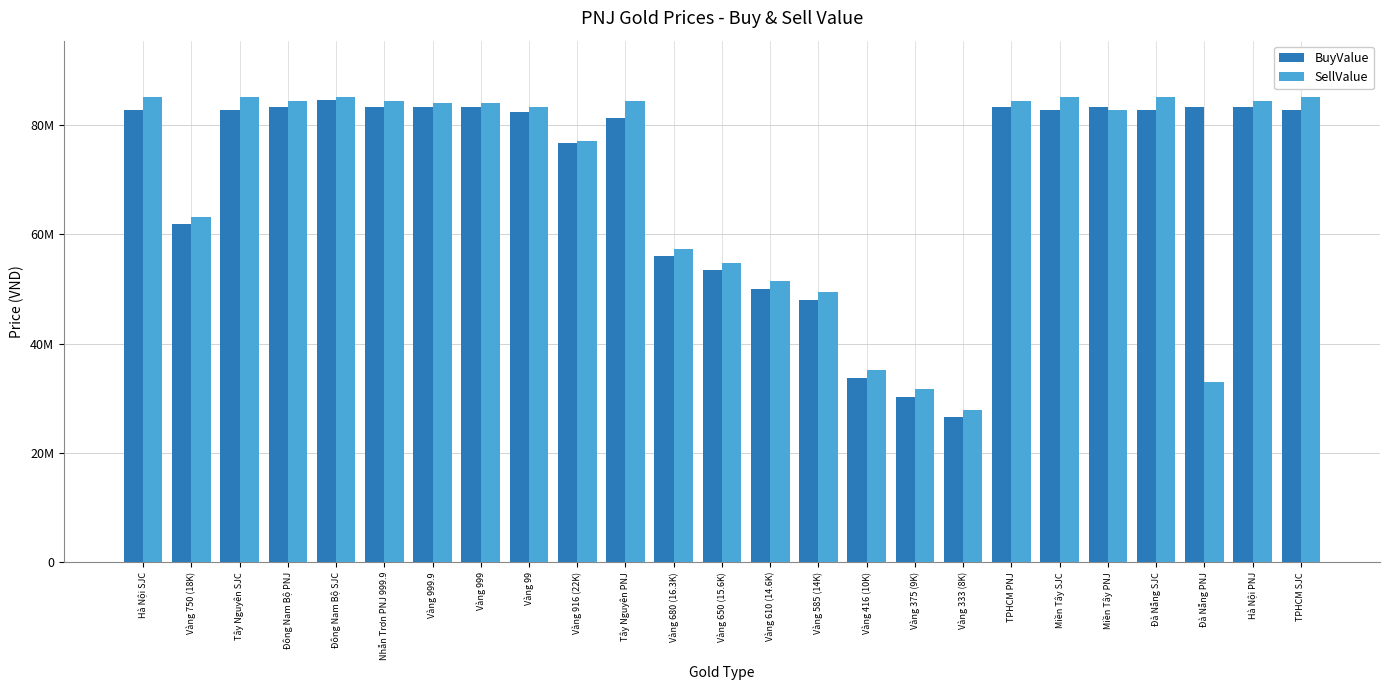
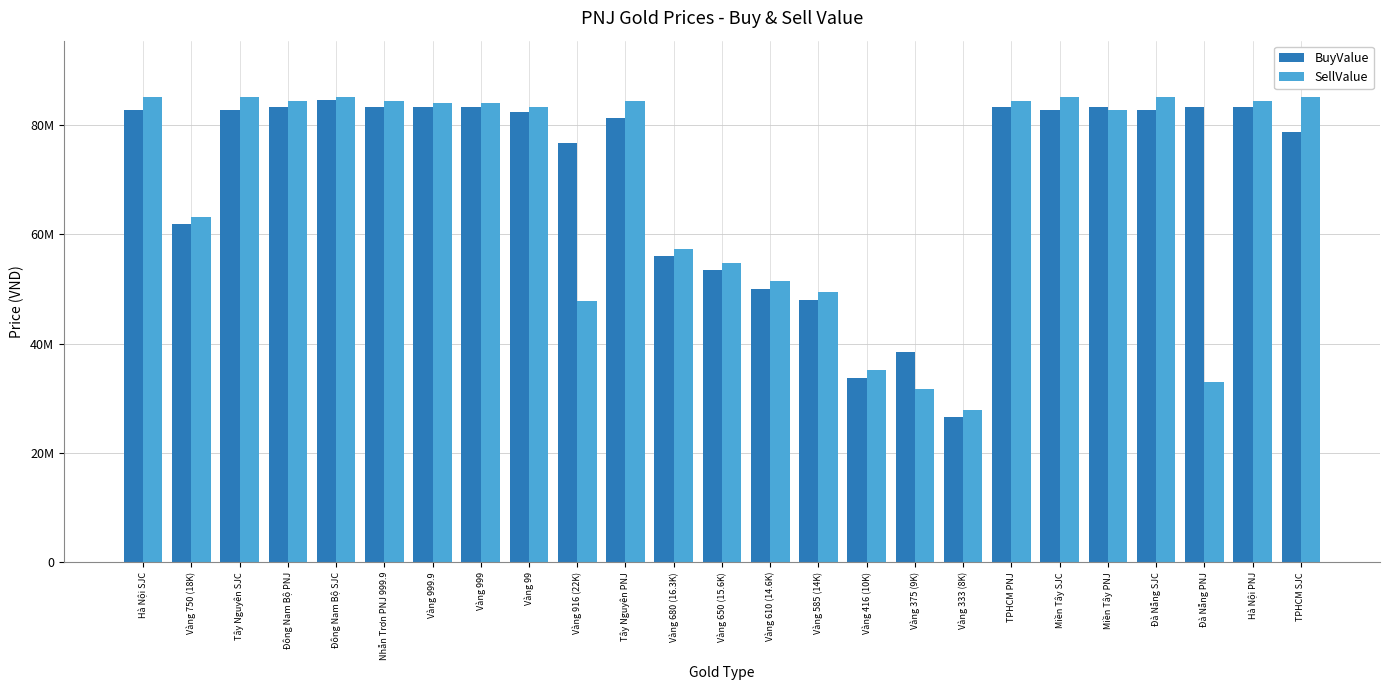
SellValue, Vàng 916 (22K): 77000000 -> 48000000
BuyValue, Vàng 375 (9K): 30000000 -> 38000000
BuyValue, TPHCM SJC: 83000000 -> 79000000
